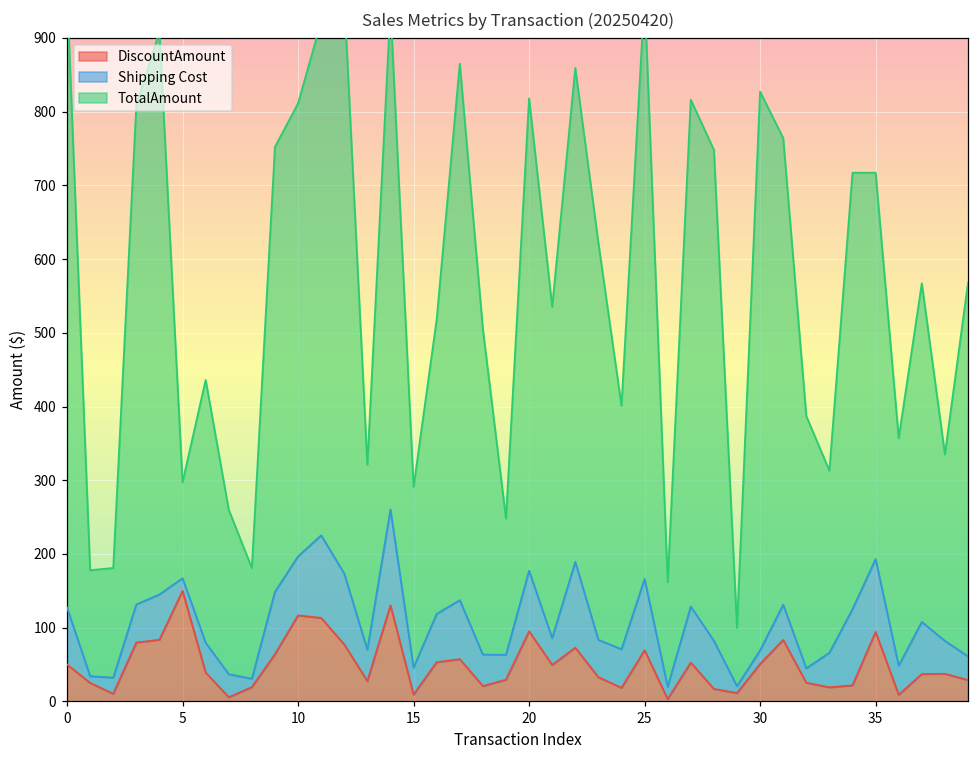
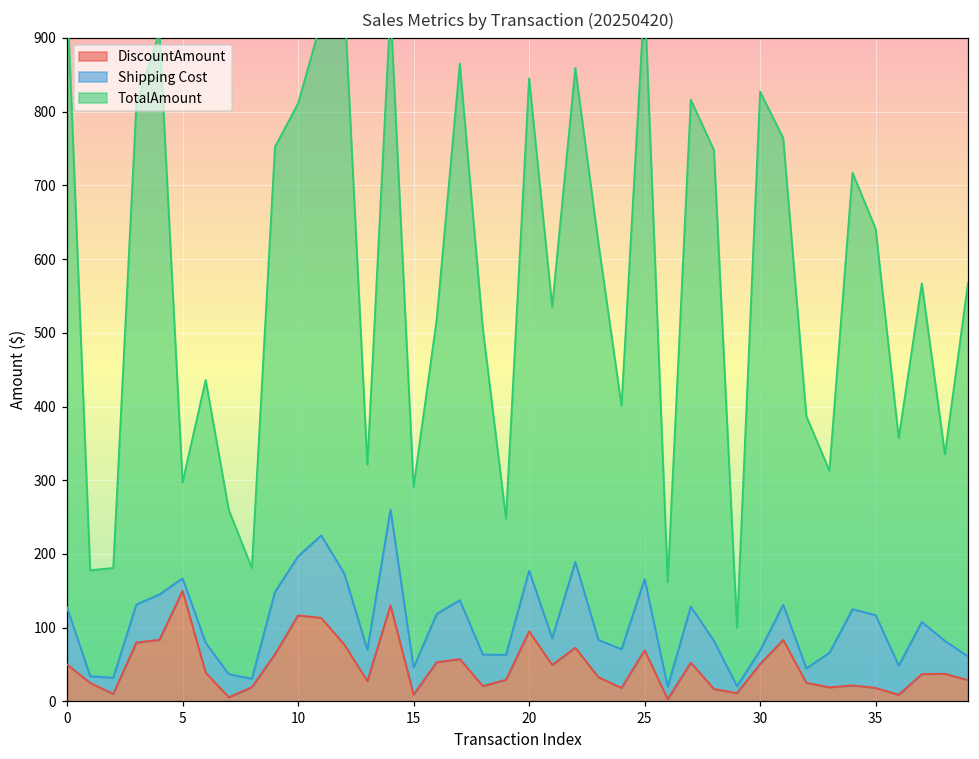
TotalAmount, 20: 640 -> 670
DiscountAmount, 35: 90 -> 20
